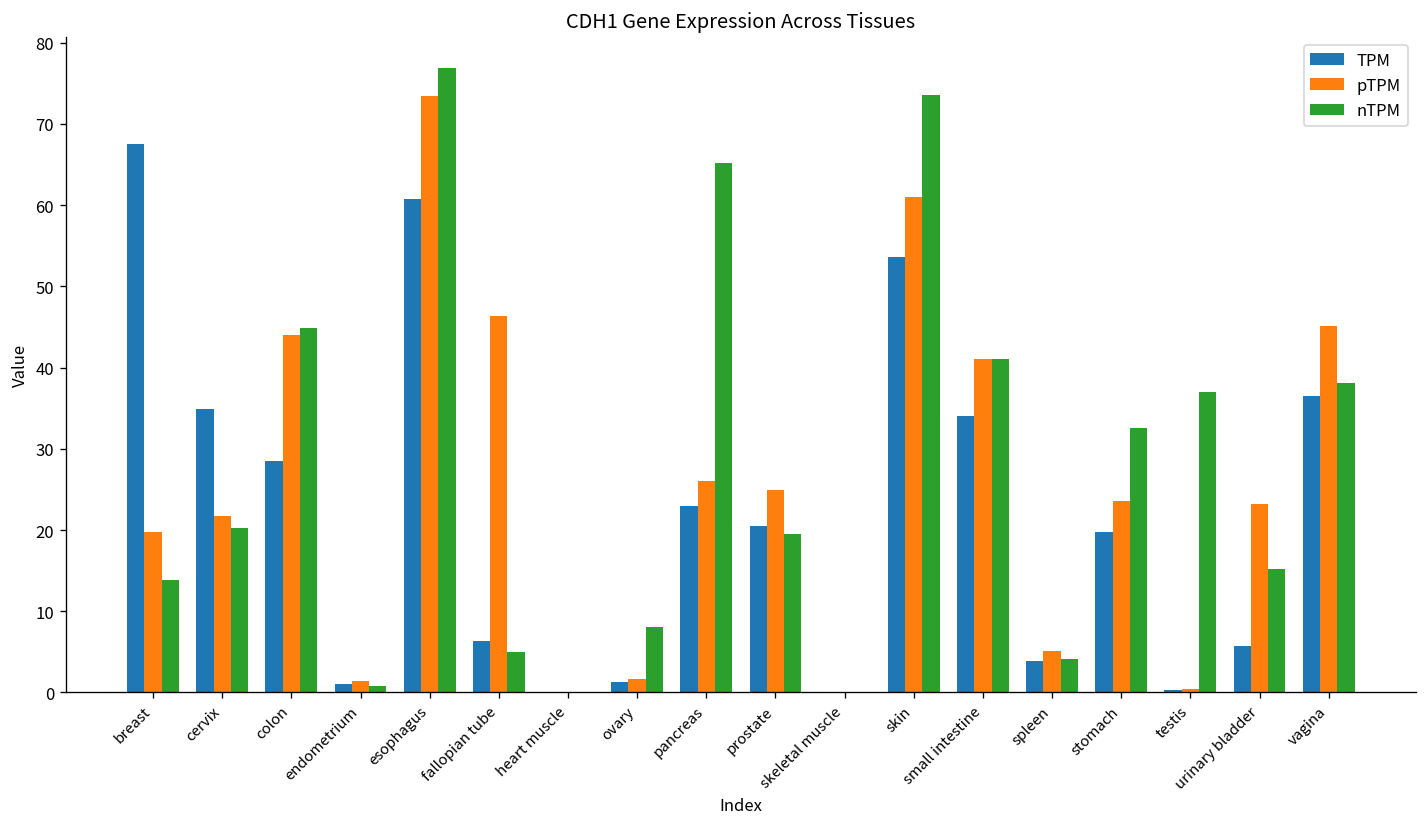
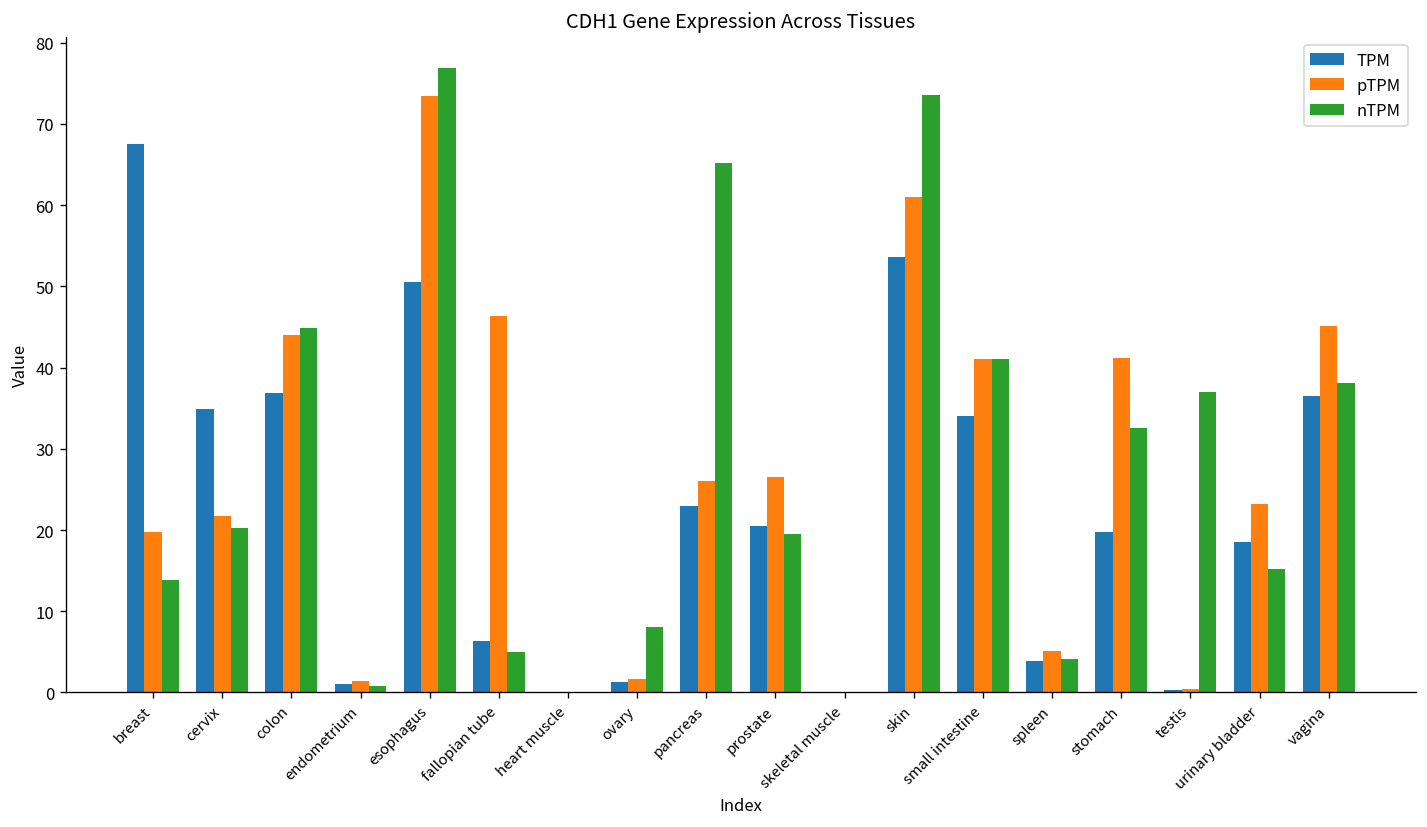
TPM, colon: 29 -> 37
TPM, esophagus: 61 -> 51
pTPM, prostate: 25 -> 27
pTPM, stomach: 24 -> 41
TPM, urinary bladder: 6 -> 19
